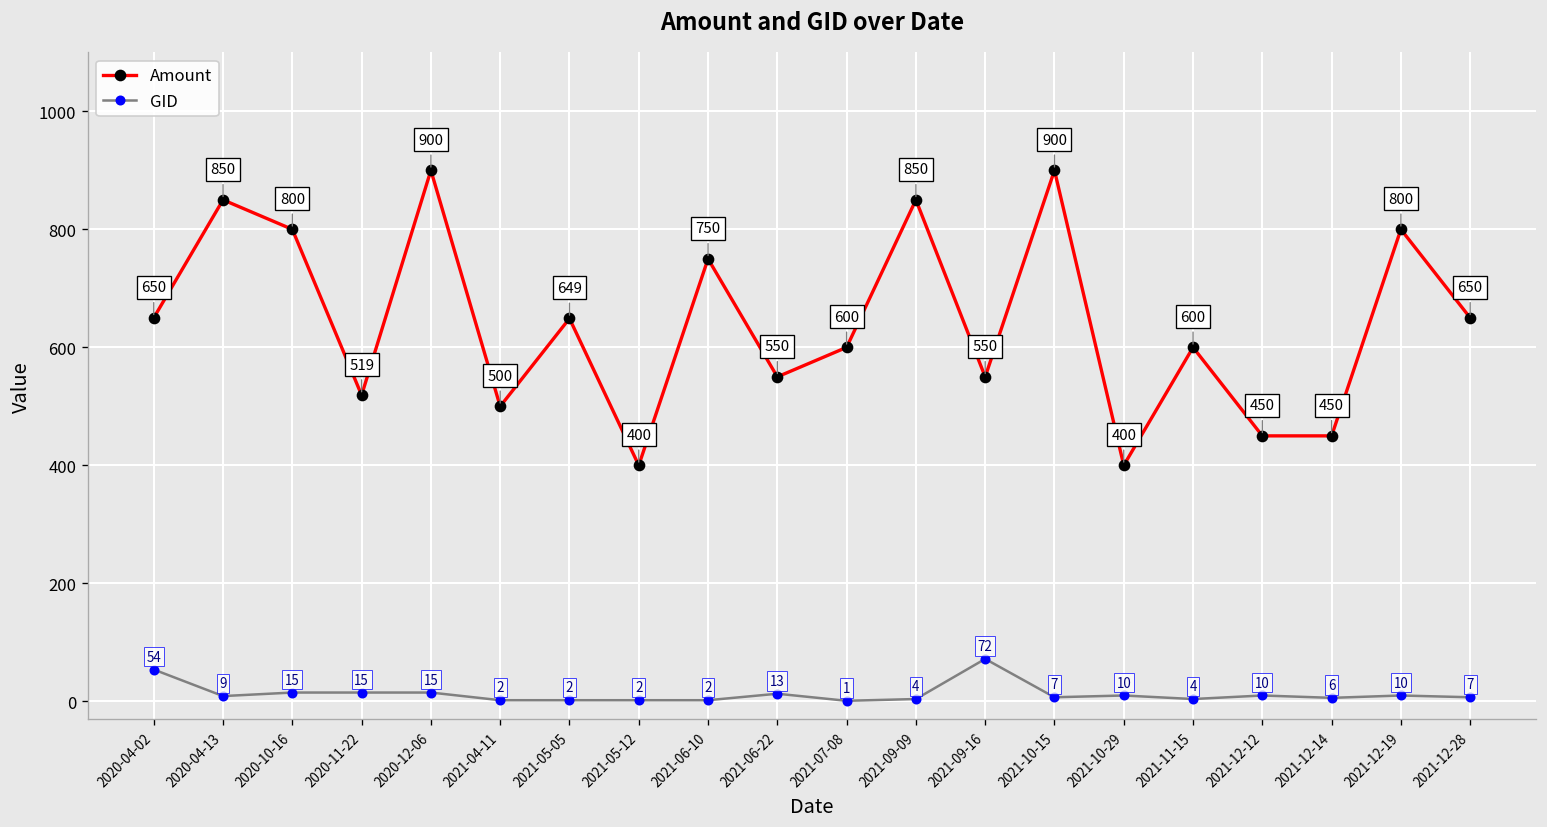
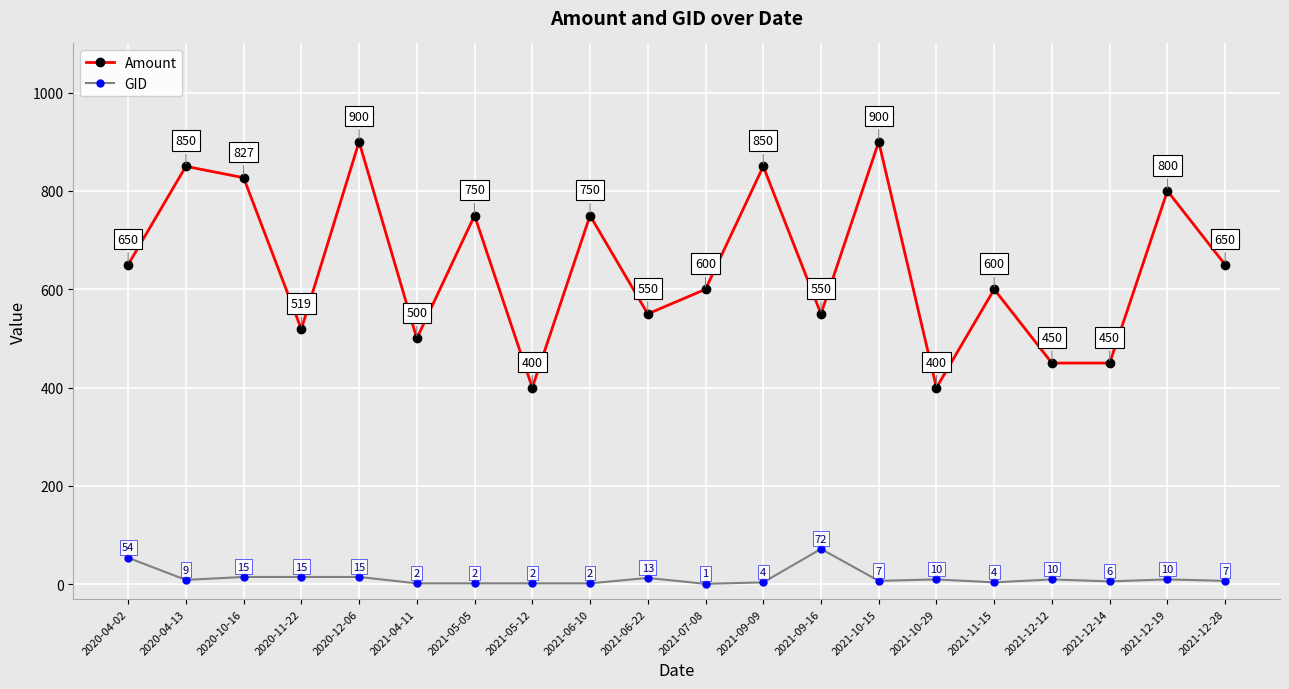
Amount, 2020-10-16: 800 -> 827
Amount, 2021-05-05: 649 -> 750
